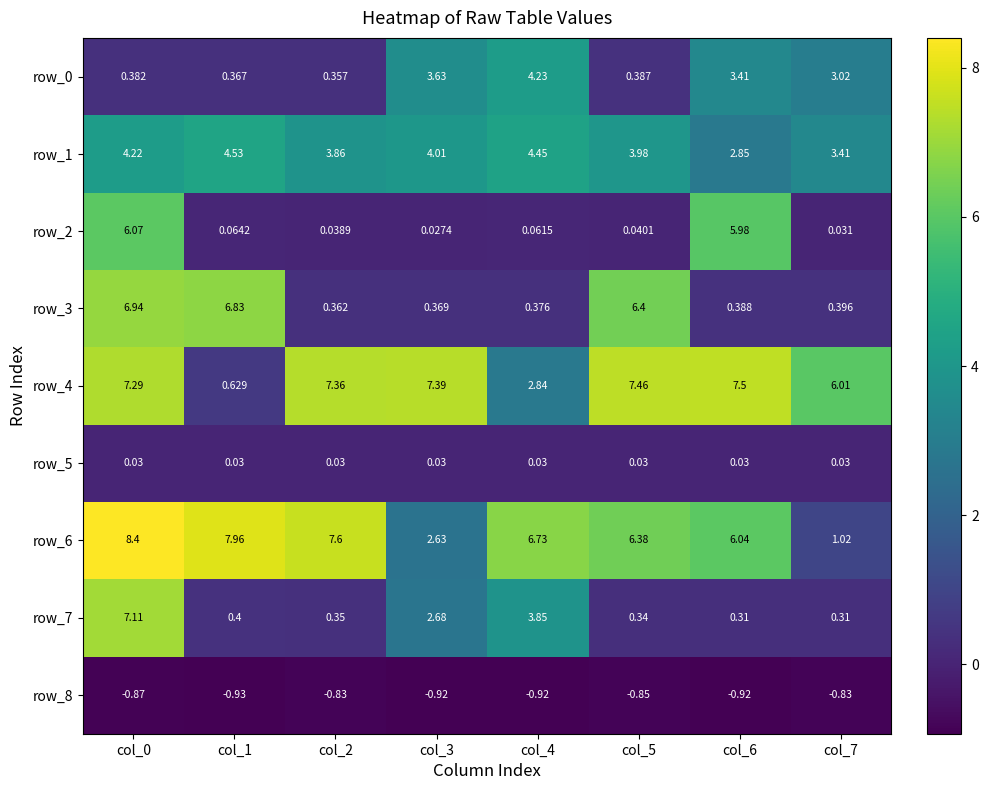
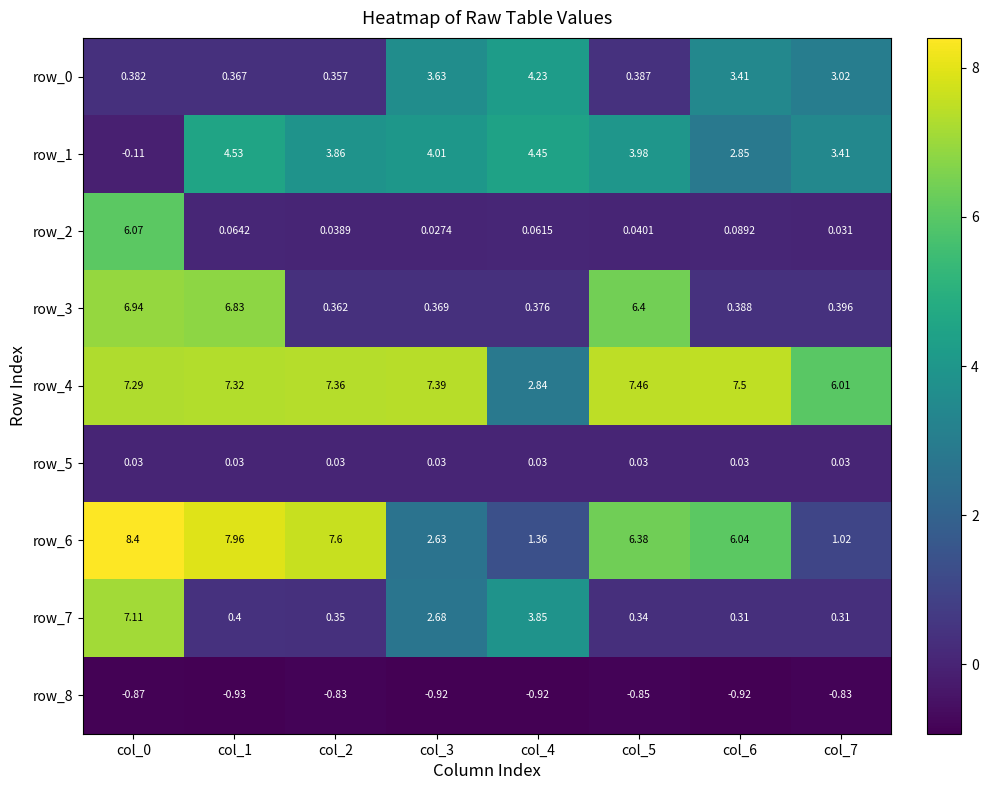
row_1, col_0: 4.22 -> -0.11
row_2, col_6: 5.98 -> 0.0892
row_4, col_1: 0.629 -> 7.32
row_6, col_4: 6.73 -> 1.36
